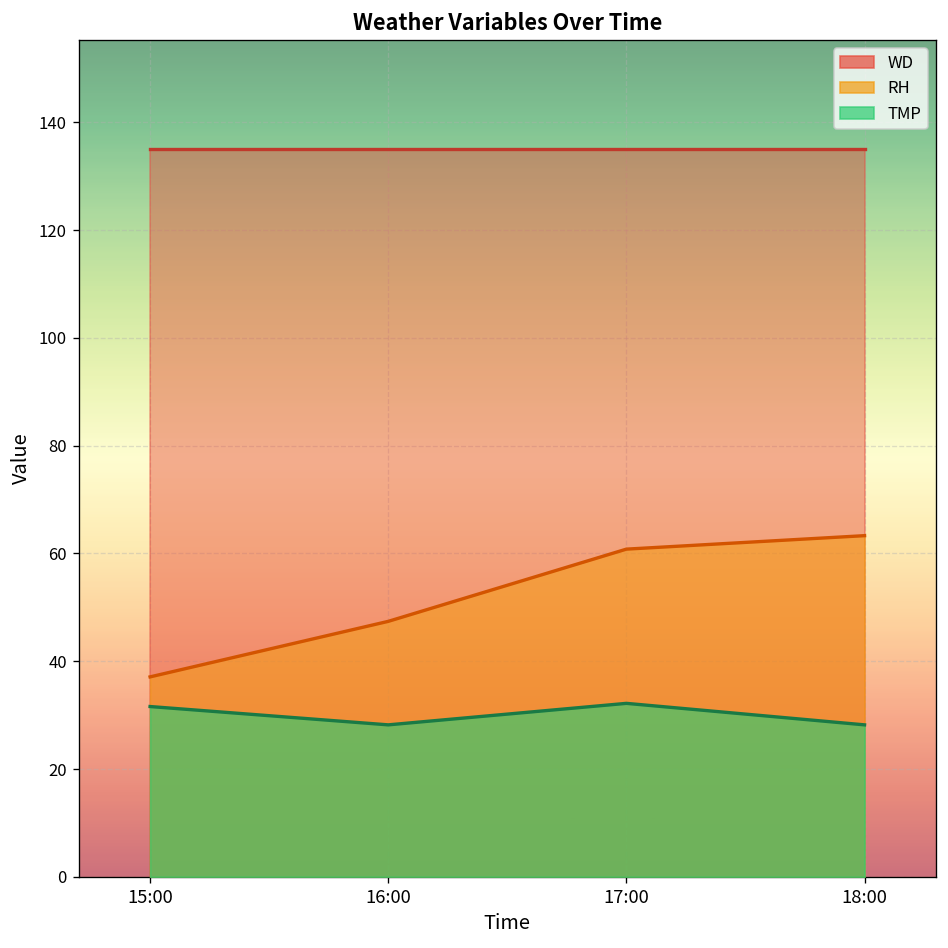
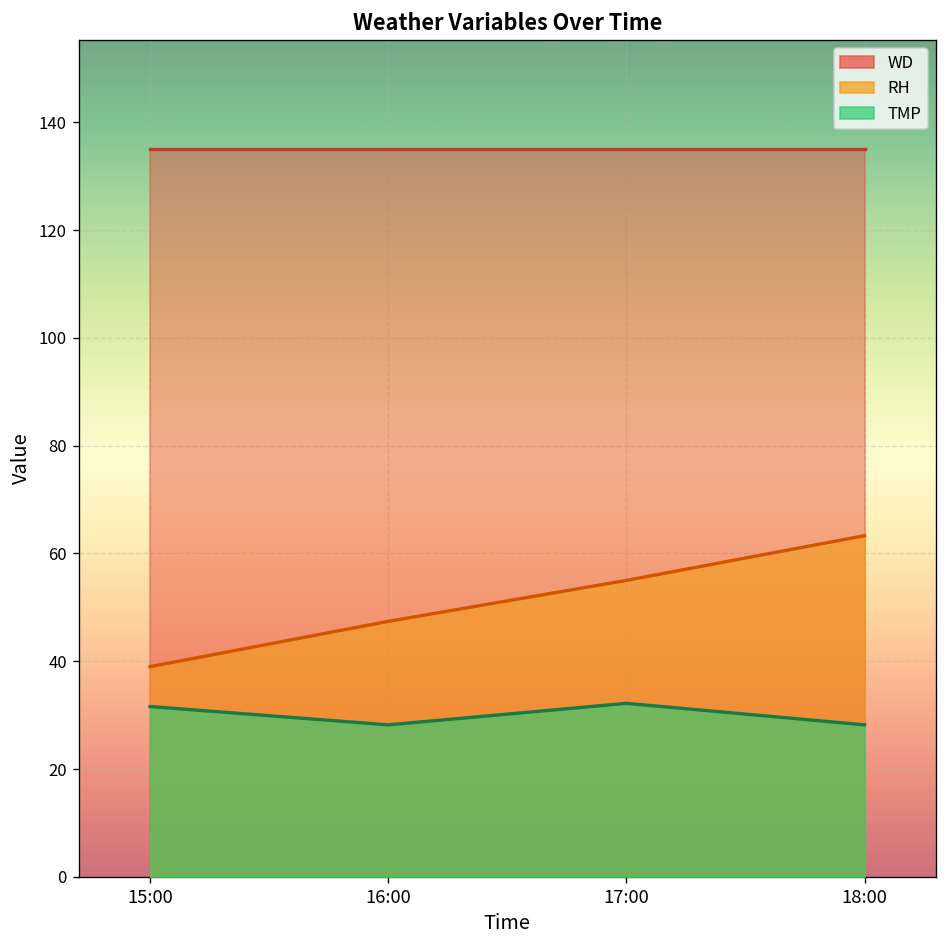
RH, 15:00: 37 -> 39
RH, 17:00: 61 -> 55
